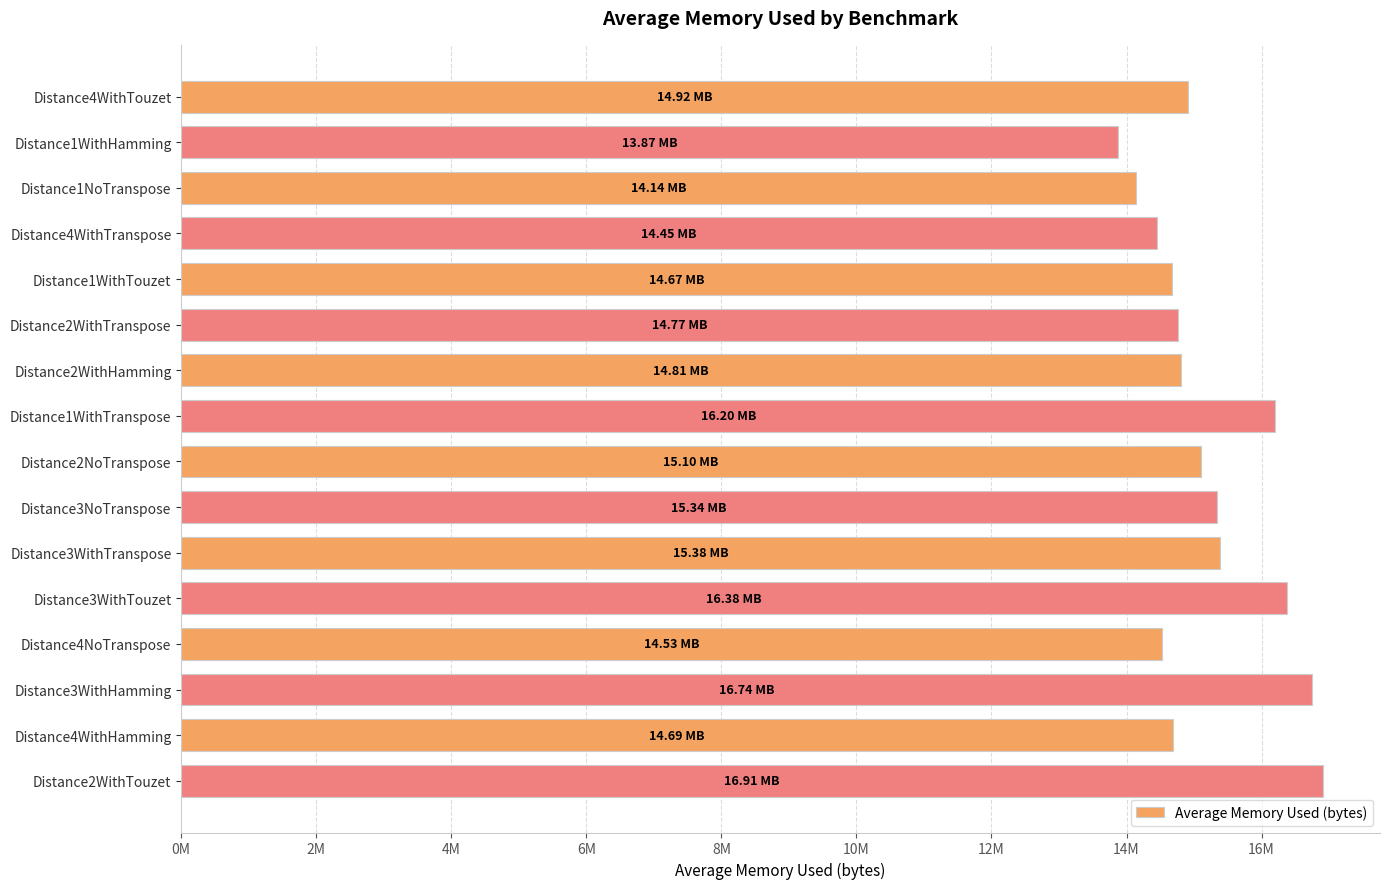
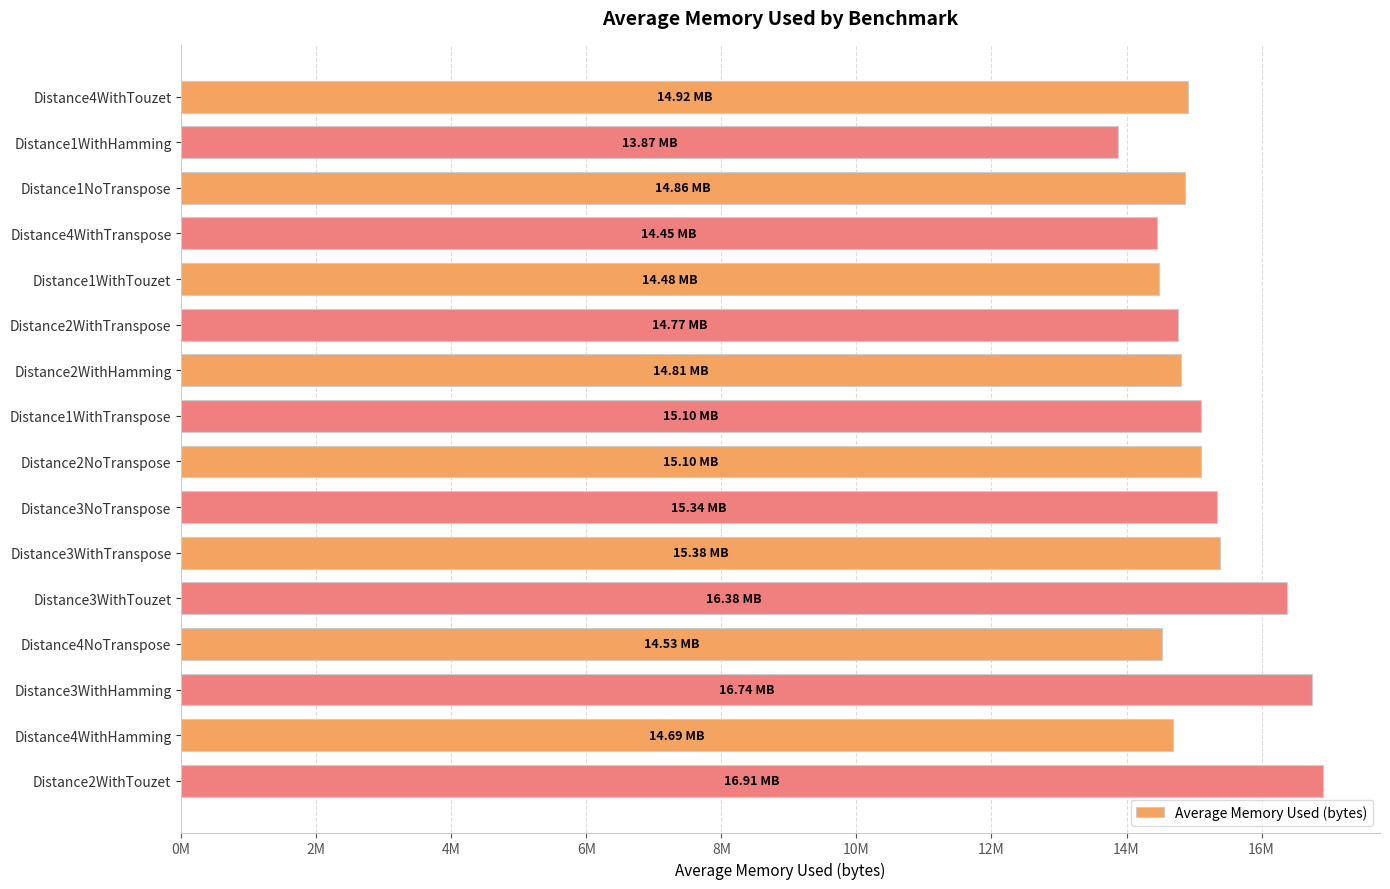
Distance1NoTranspose: 14.14 -> 14.86
Distance1WithTouzet: 14.67 -> 14.48
Distance1WithTranspose: 16.20 -> 15.10
